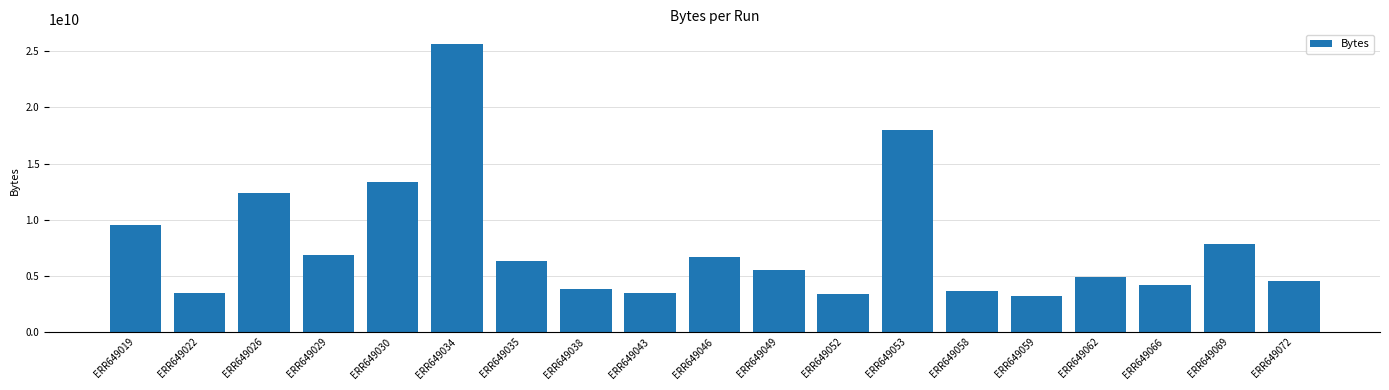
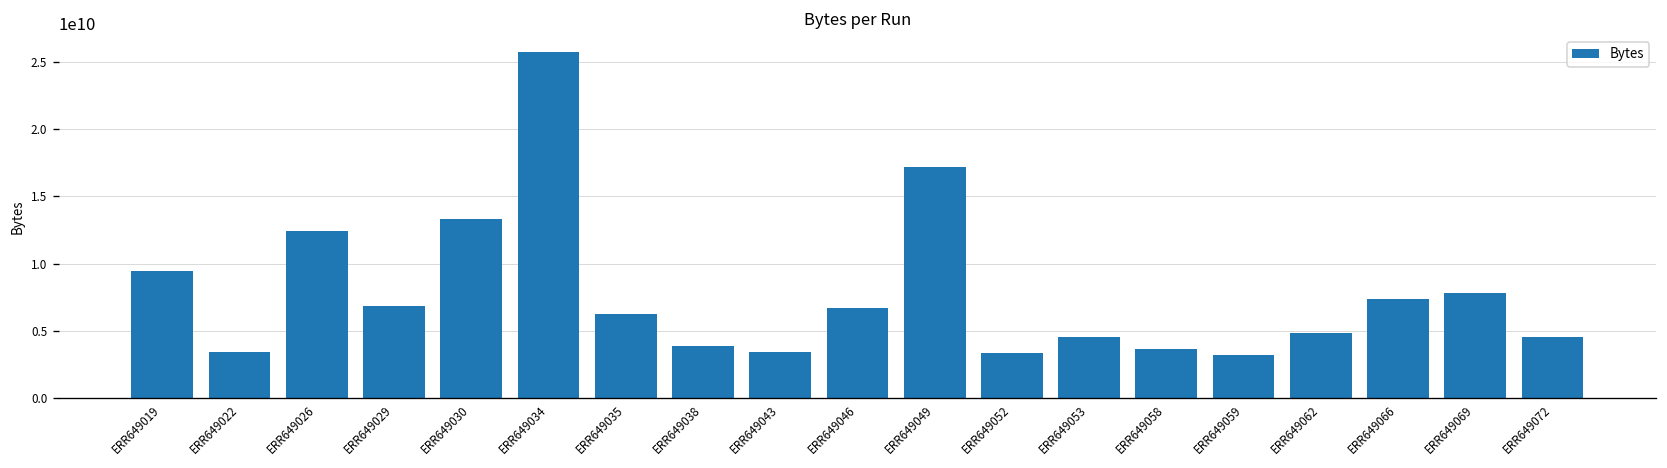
ERR649049: 5500000000 -> 17200000000
ERR649053: 18000000000 -> 4600000000
ERR649066: 4200000000 -> 7400000000
